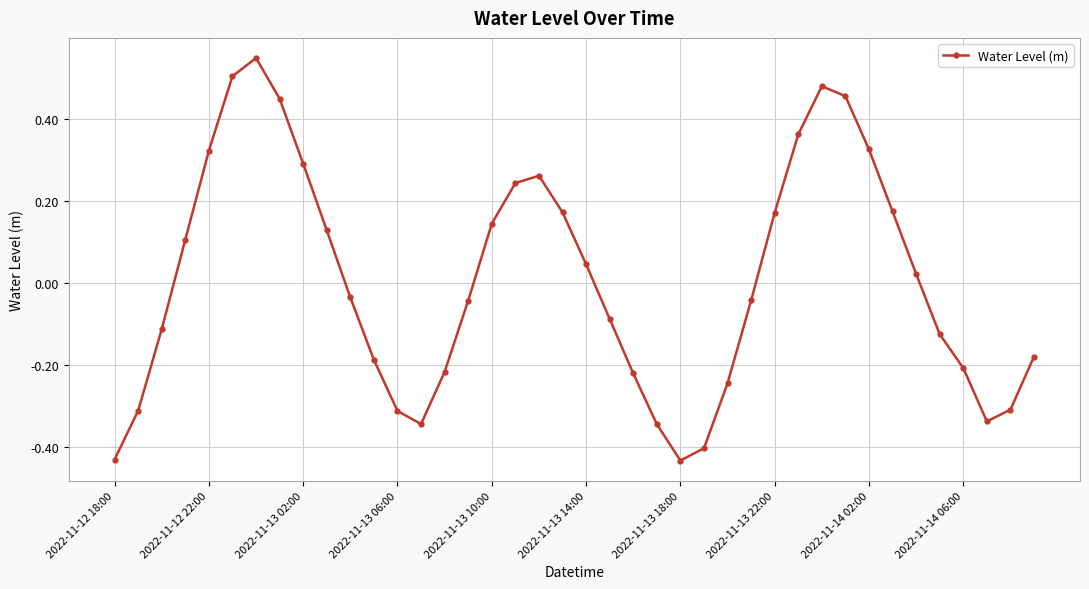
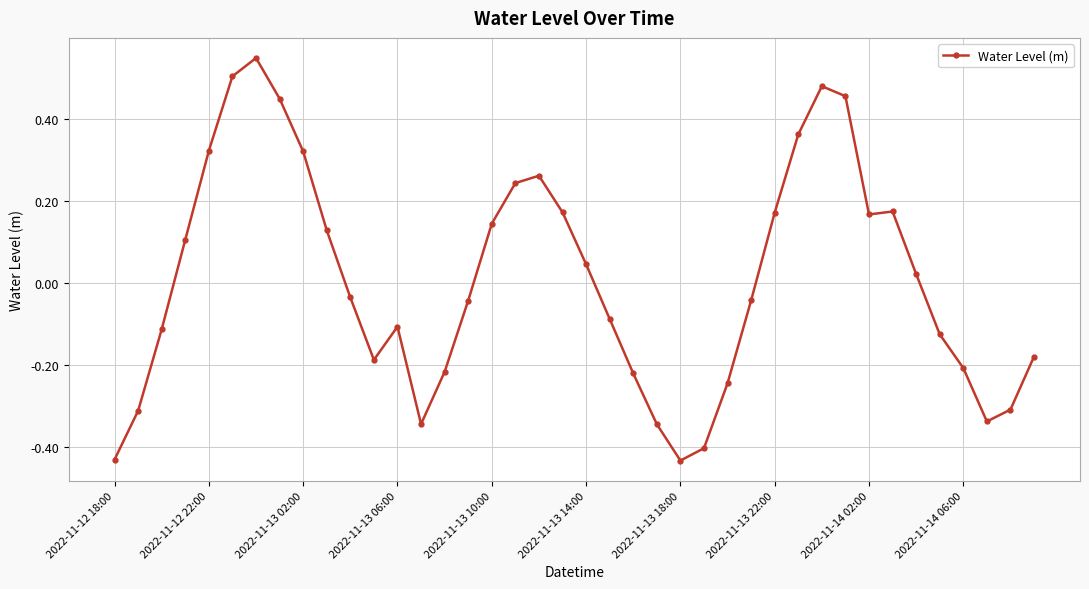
2022-11-13 02:00: 0.29 -> 0.32
2022-11-13 06:00: -0.31 -> -0.11
2022-11-14 02:00: 0.33 -> 0.17
